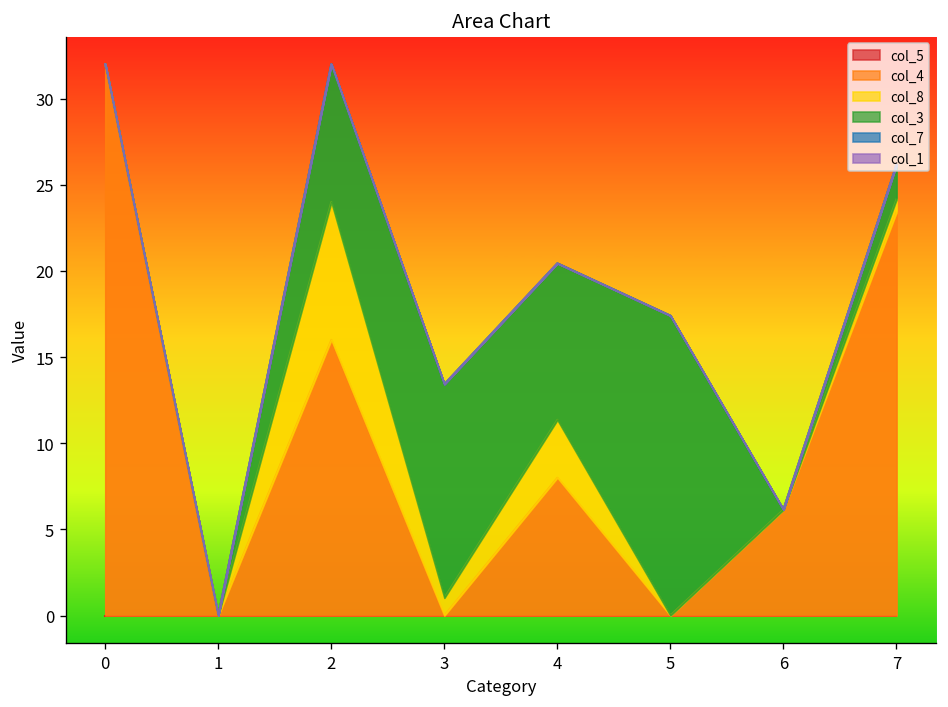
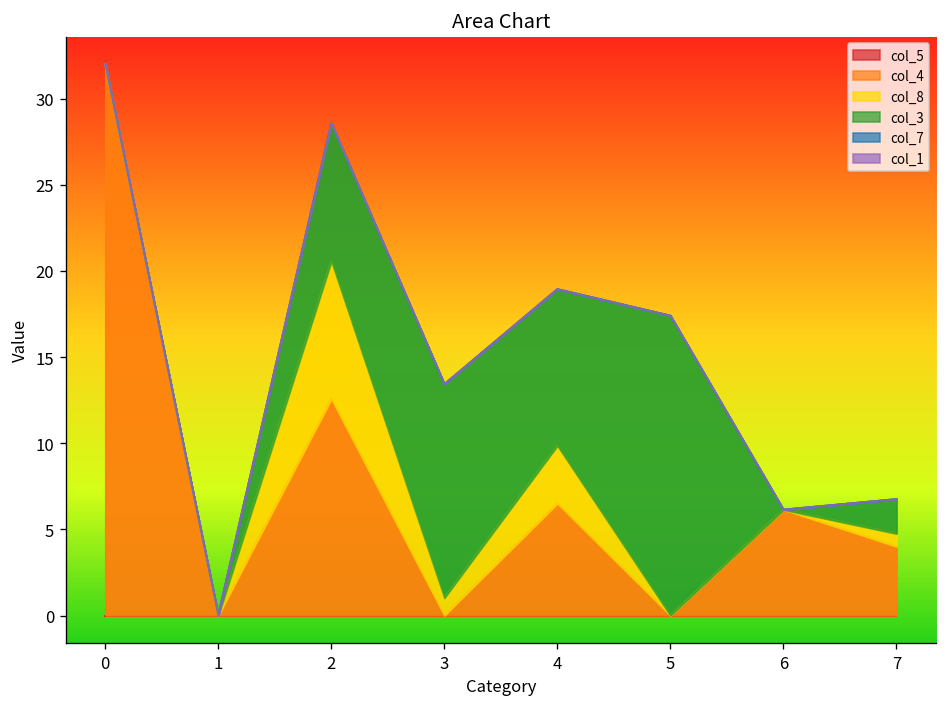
col_4, 2: 16.0 -> 12.6
col_4, 4: 8.0 -> 6.5
col_4, 7: 23.4 -> 4.0
